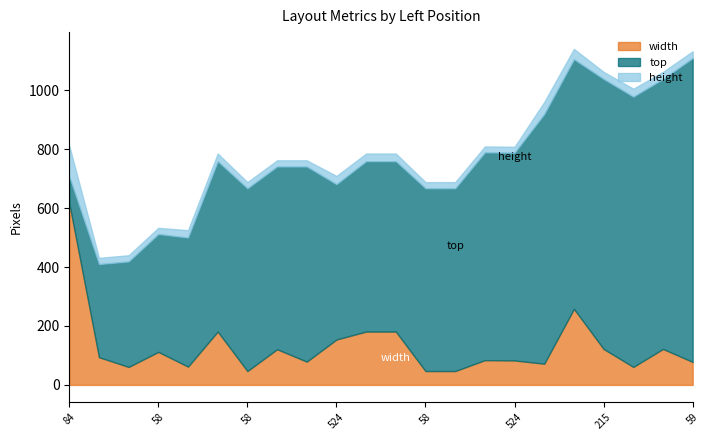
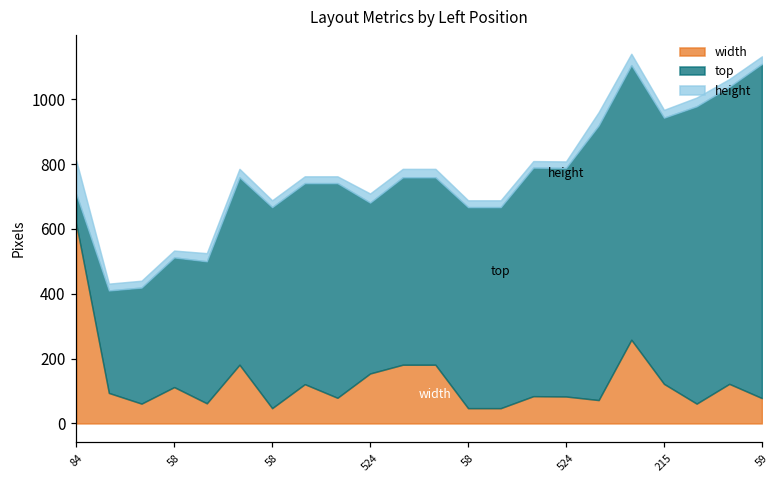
top, 215: 920 -> 820
